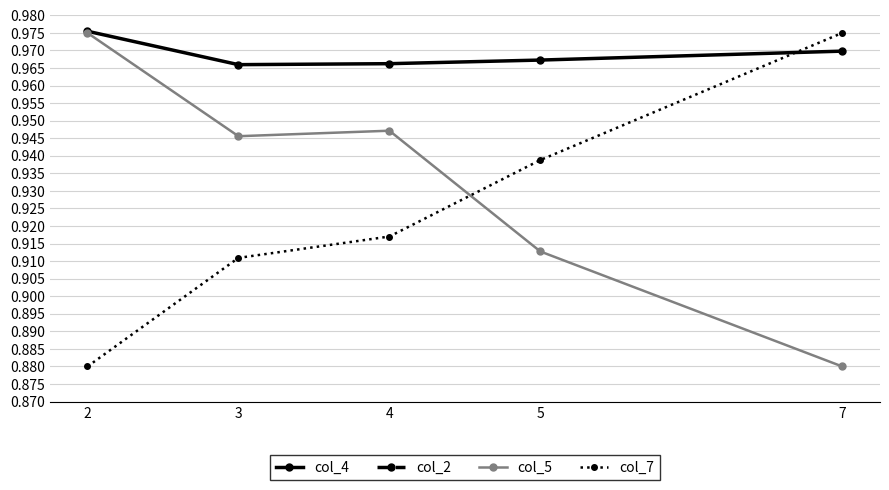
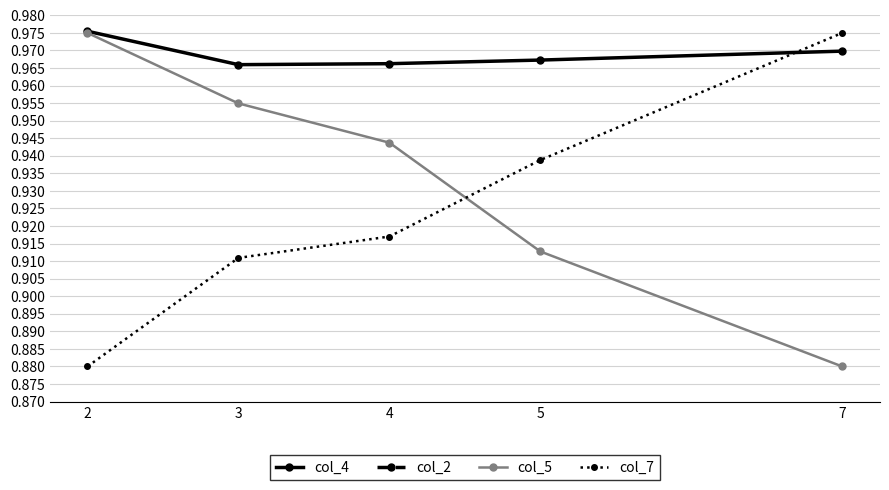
col_5, 3: 0.946 -> 0.955
col_5, 4: 0.947 -> 0.944
